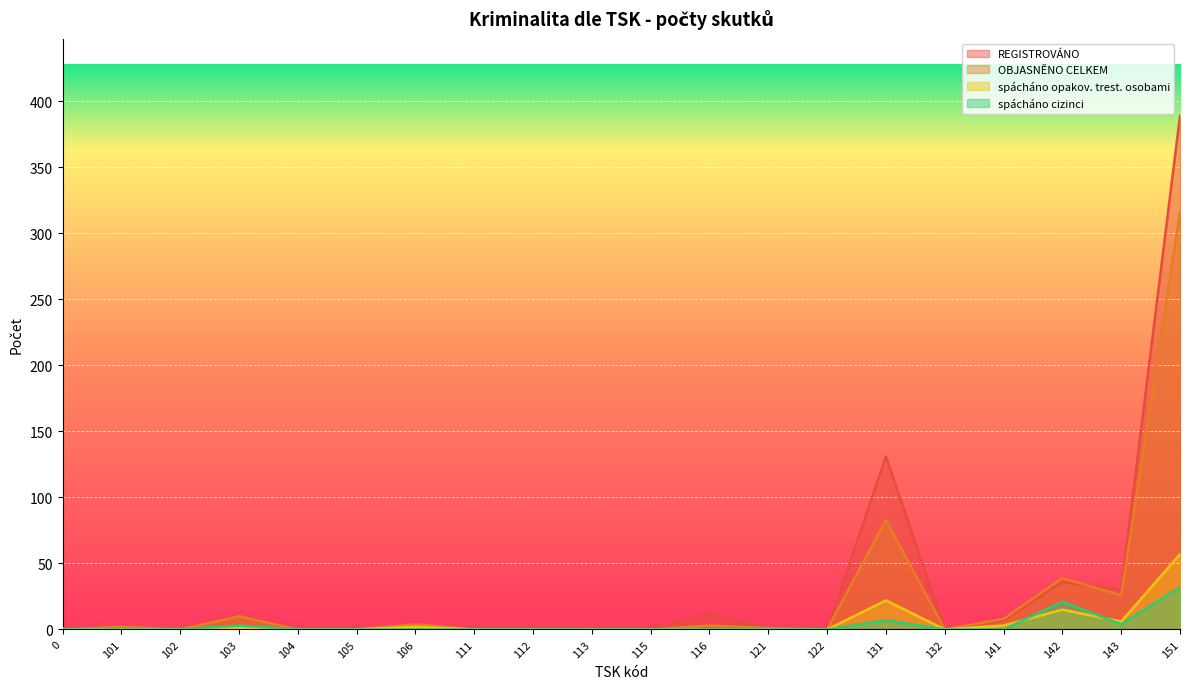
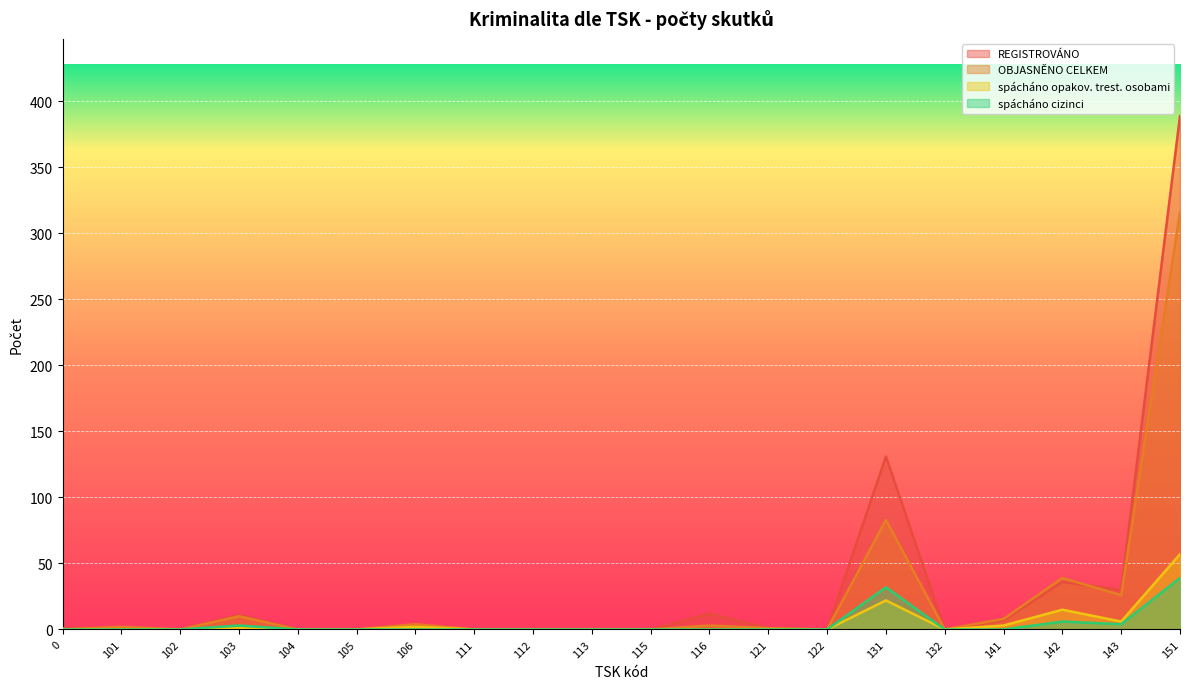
spácháno cizinci, 131: 7 -> 32
spácháno cizinci, 142: 21 -> 6
spácháno cizinci, 151: 32 -> 39
